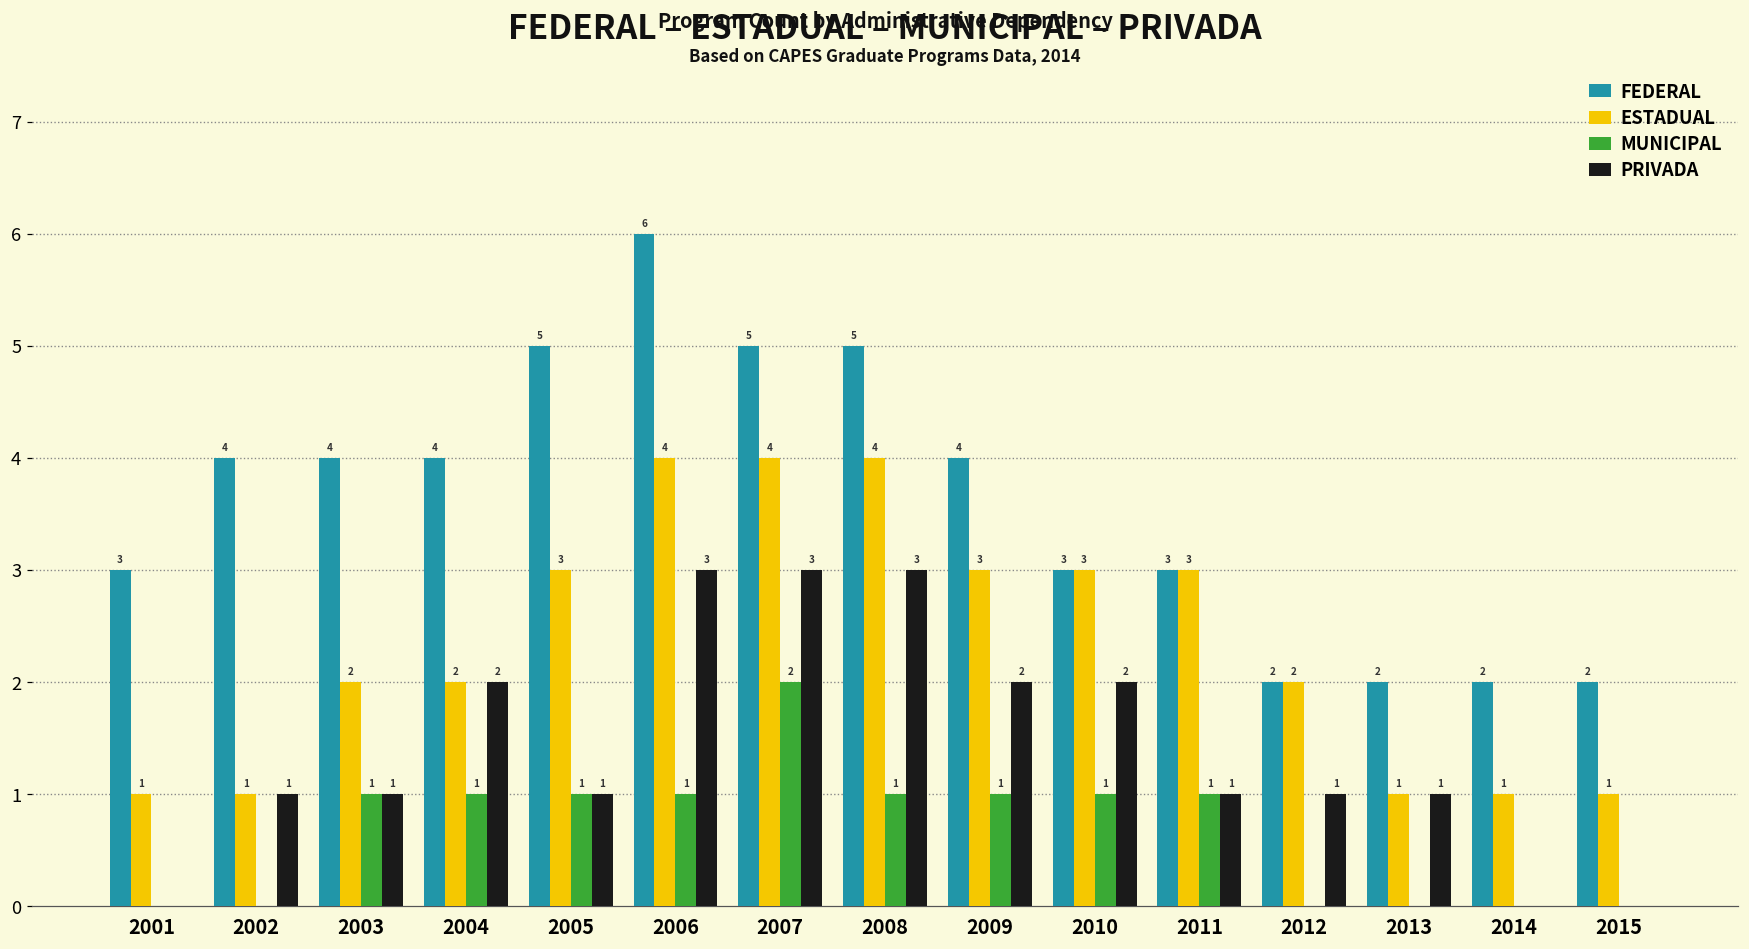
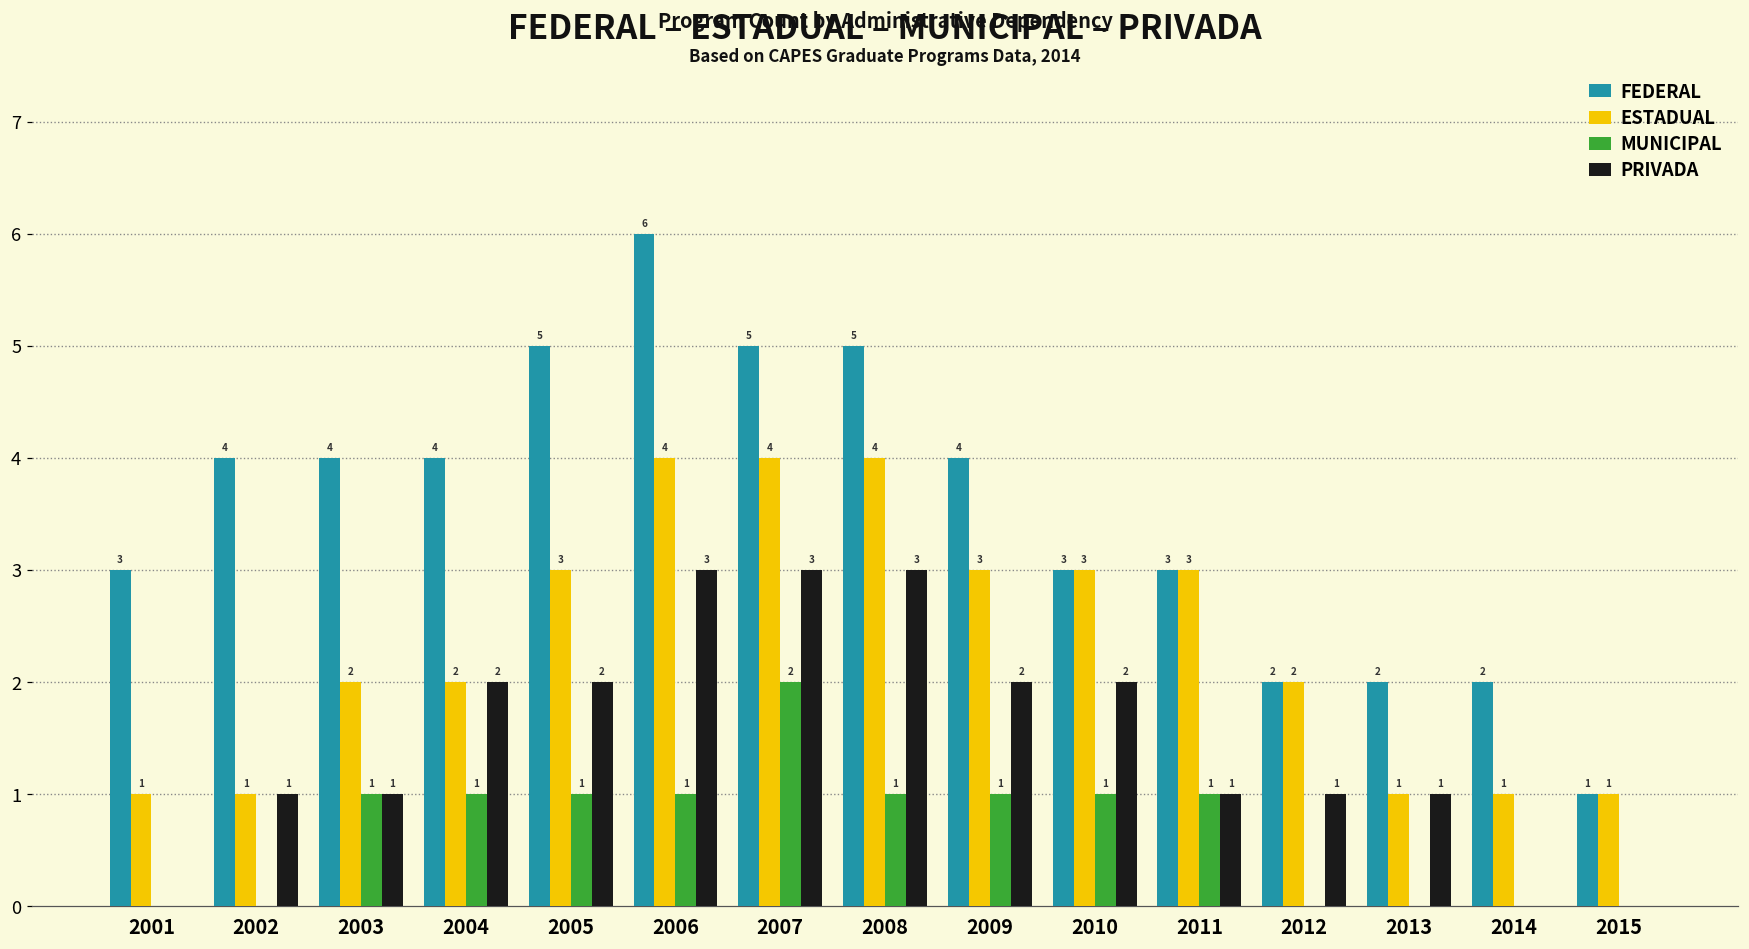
PRIVADA, 2005: 1 -> 2
FEDERAL, 2015: 2 -> 1
